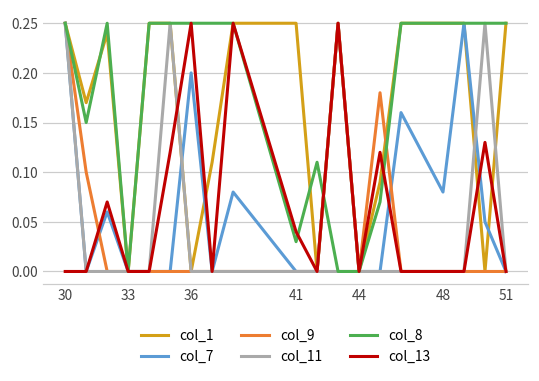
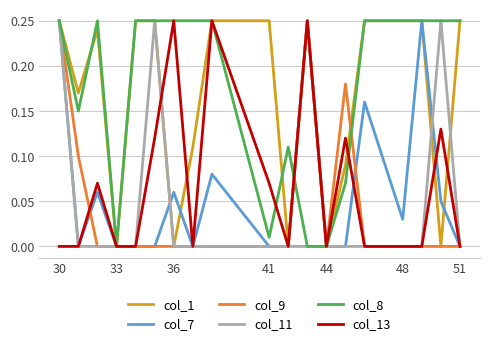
col_7, 36: 0.20 -> 0.06
col_8, 41: 0.03 -> 0.01
col_13, 41: 0.04 -> 0.07
col_7, 48: 0.08 -> 0.03
